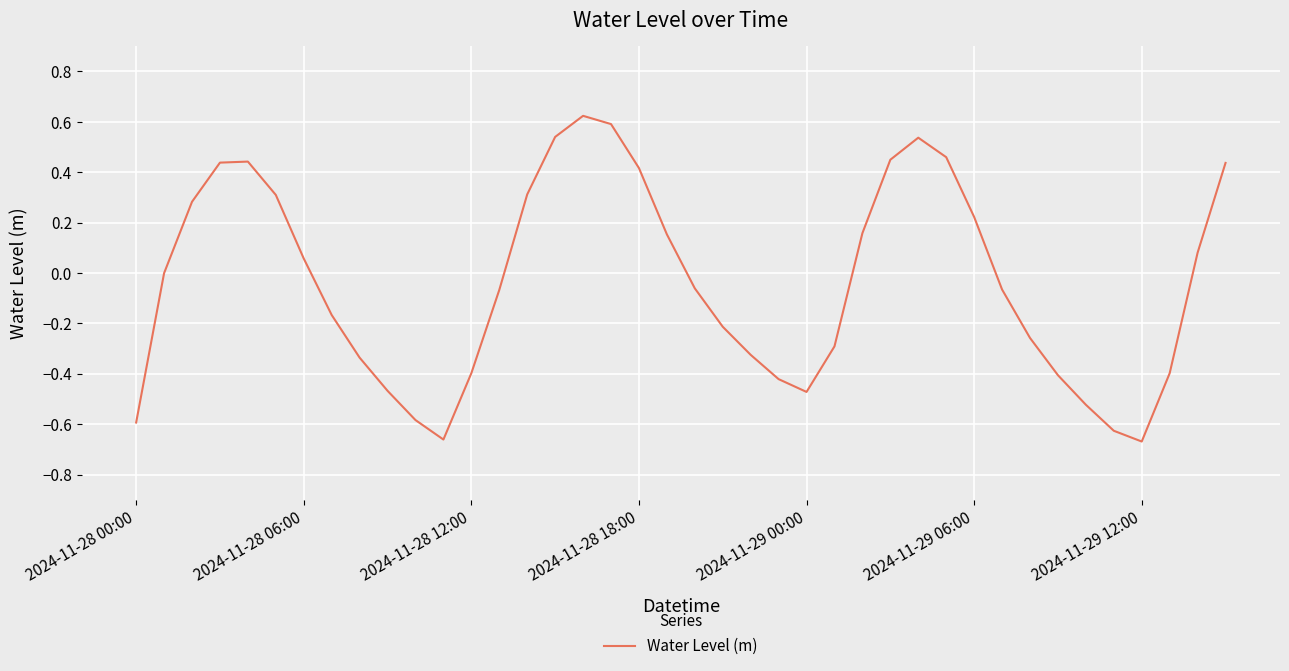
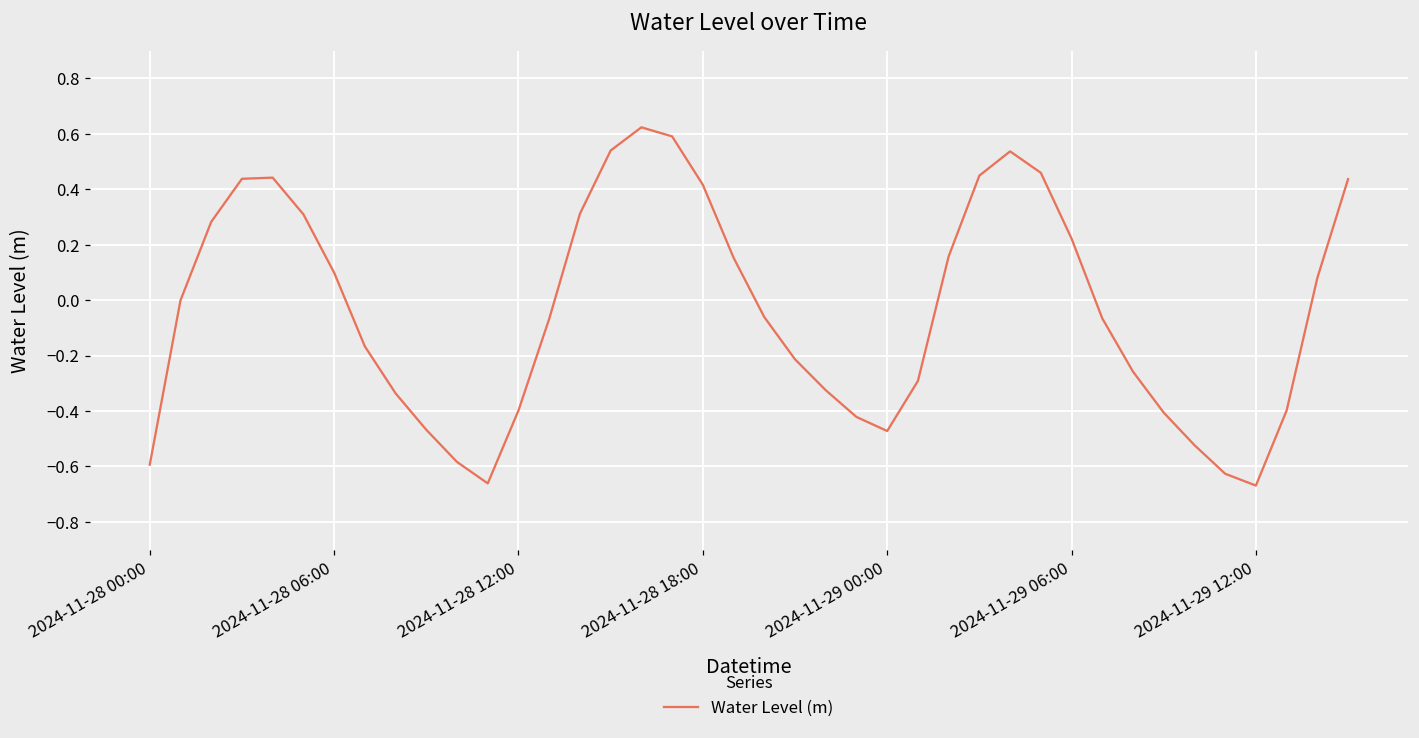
2024-11-28 06:00: 0.06 -> 0.10
